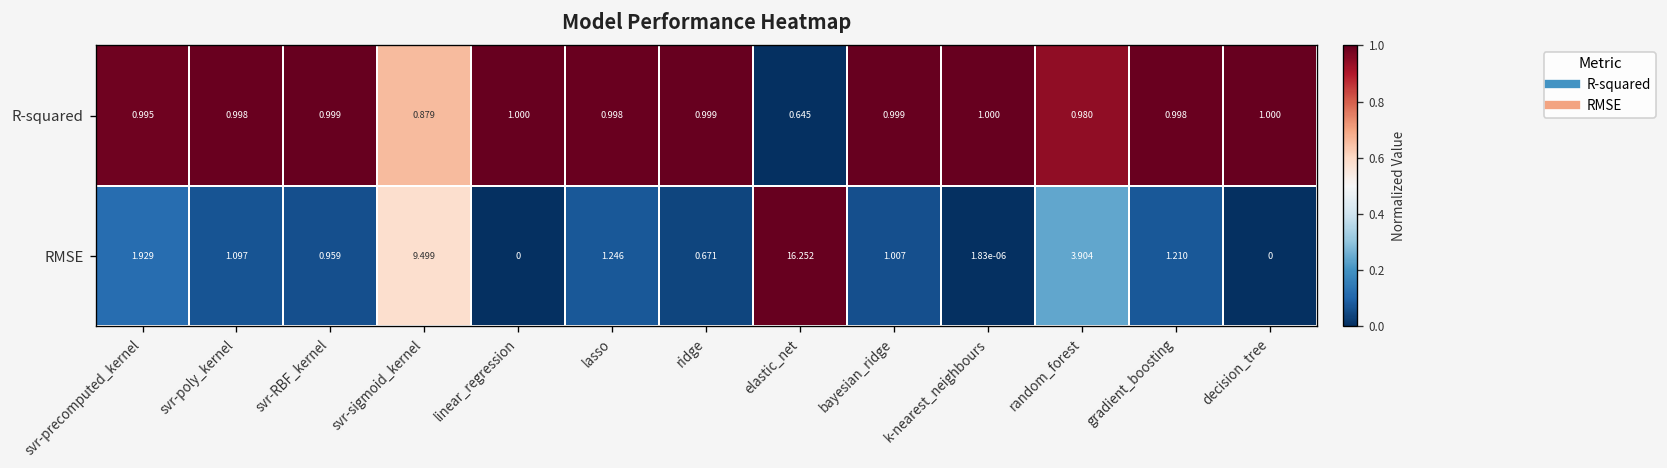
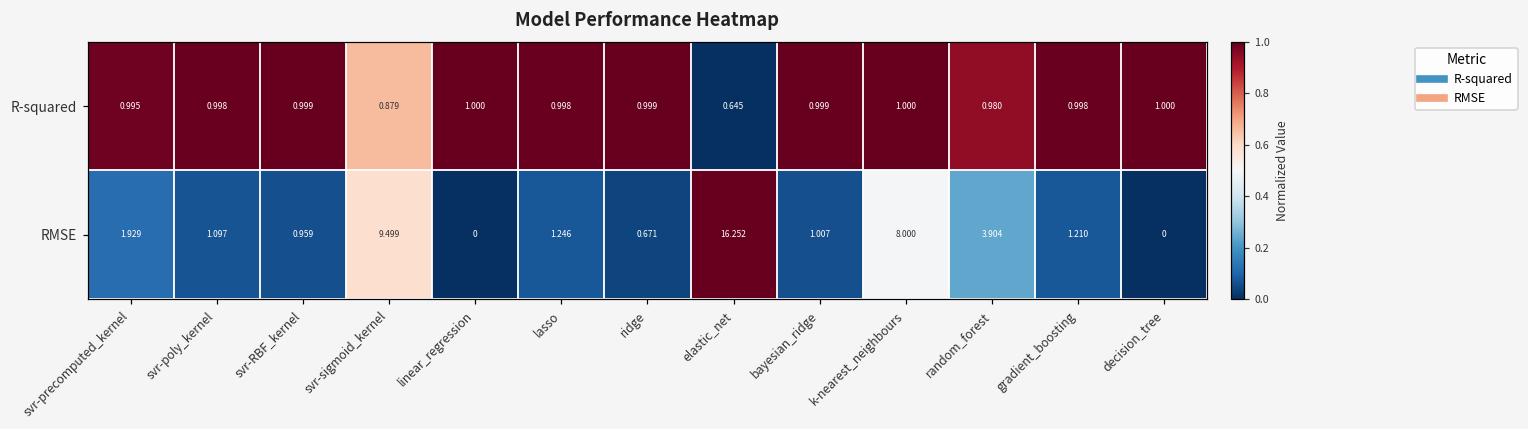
RMSE, k-nearest_neighbours: 1.83e-06 -> 8.000
